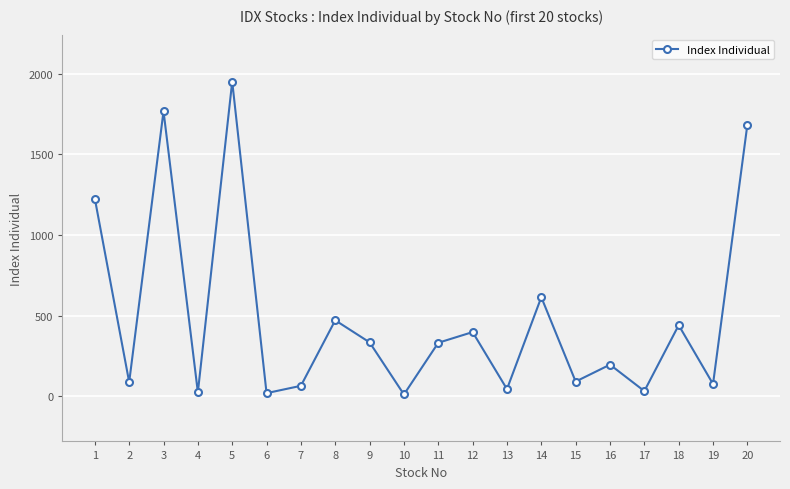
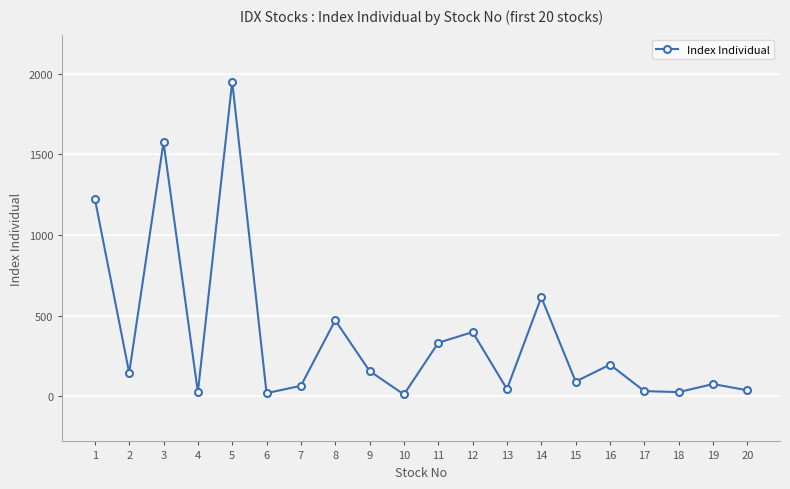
2: 90 -> 150
3: 1770 -> 1580
9: 330 -> 160
18: 440 -> 30
20: 1680 -> 40
